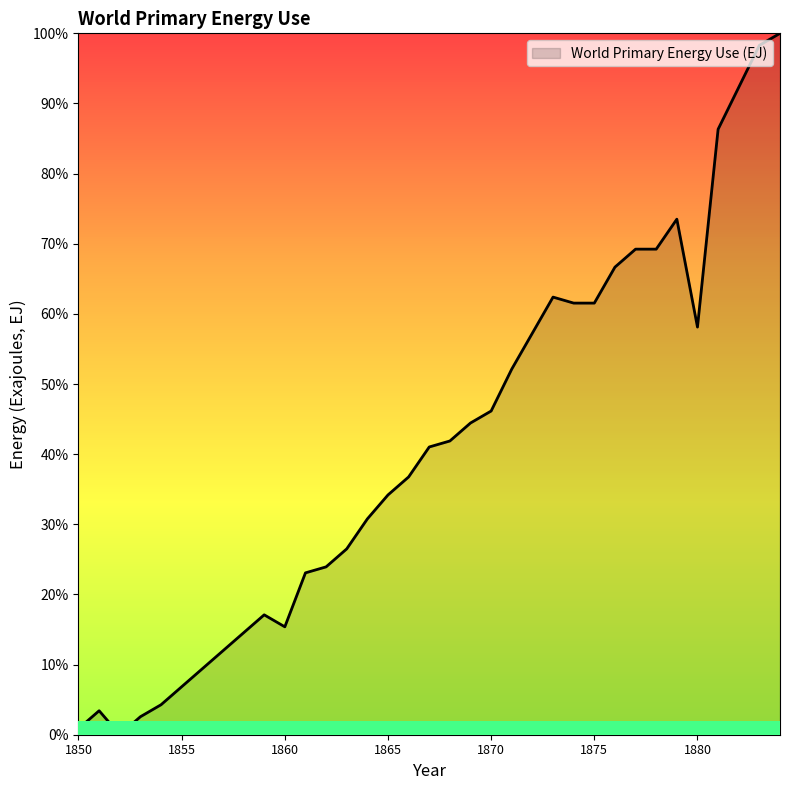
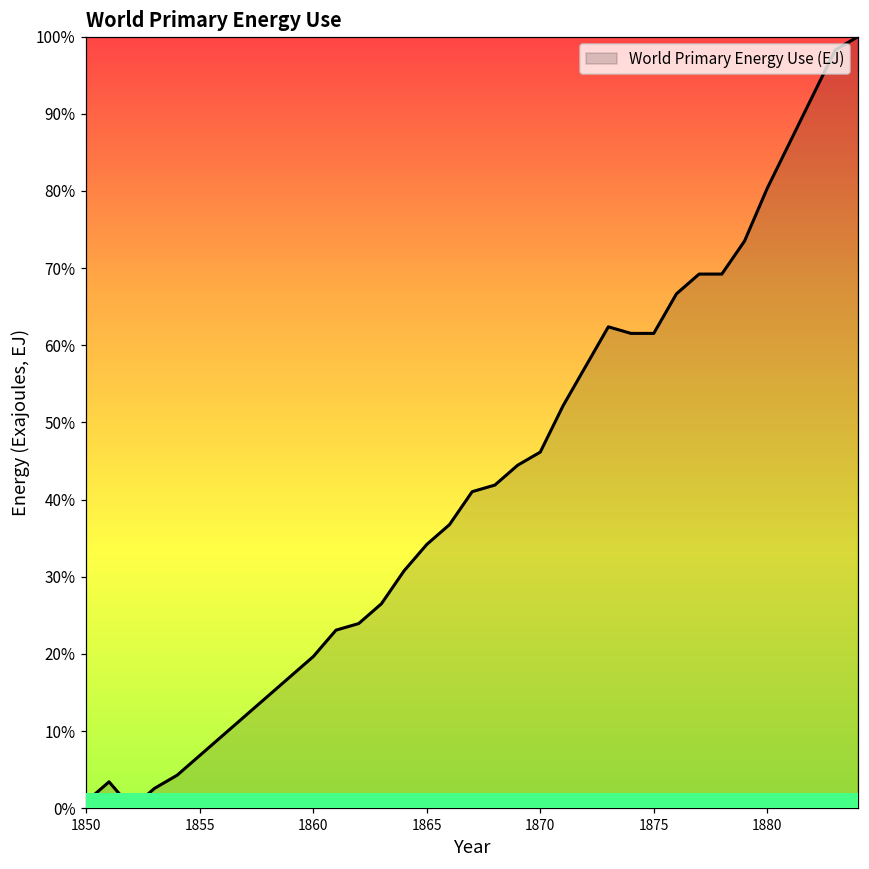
1860: 15% -> 20%
1880: 58% -> 80%
